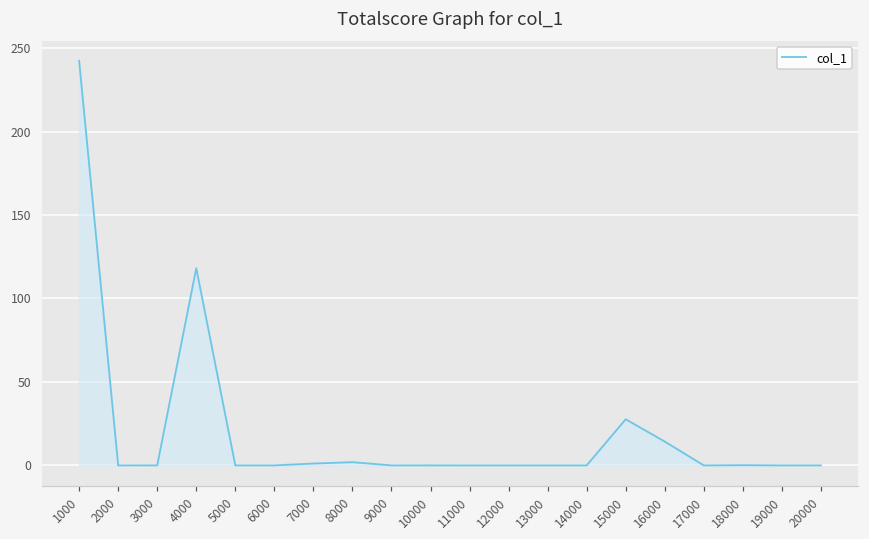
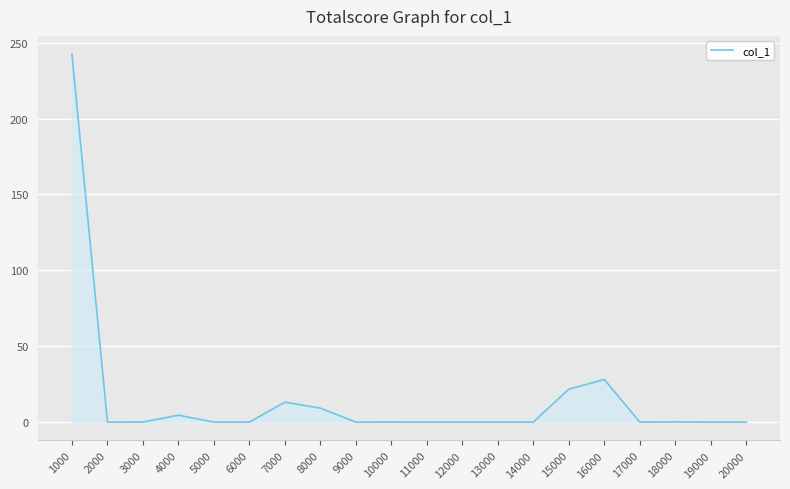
4000: 118 -> 5
7000: 1 -> 13
8000: 2 -> 9
15000: 28 -> 22
16000: 14 -> 28
